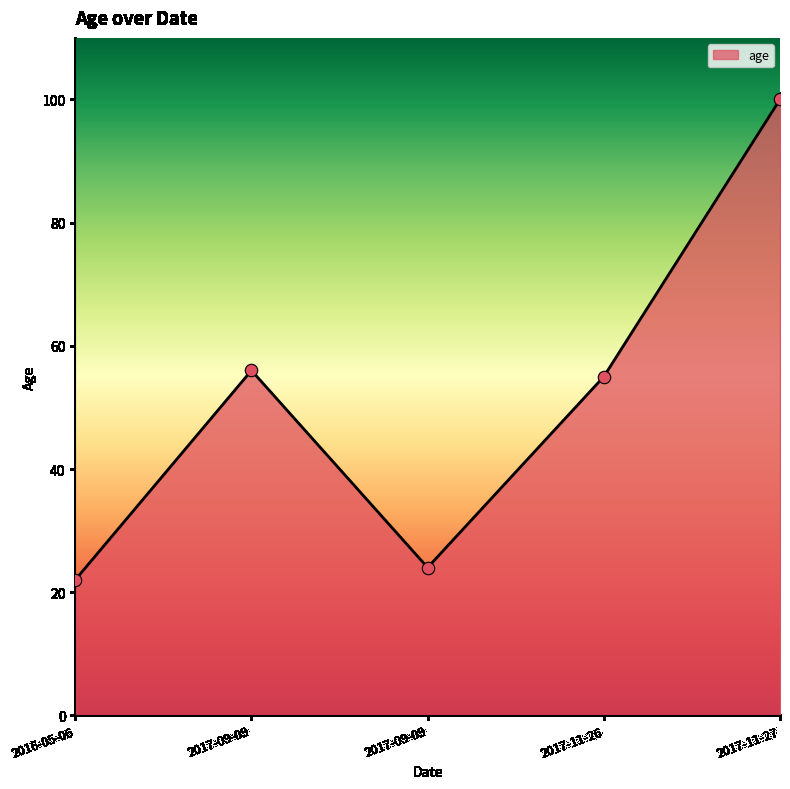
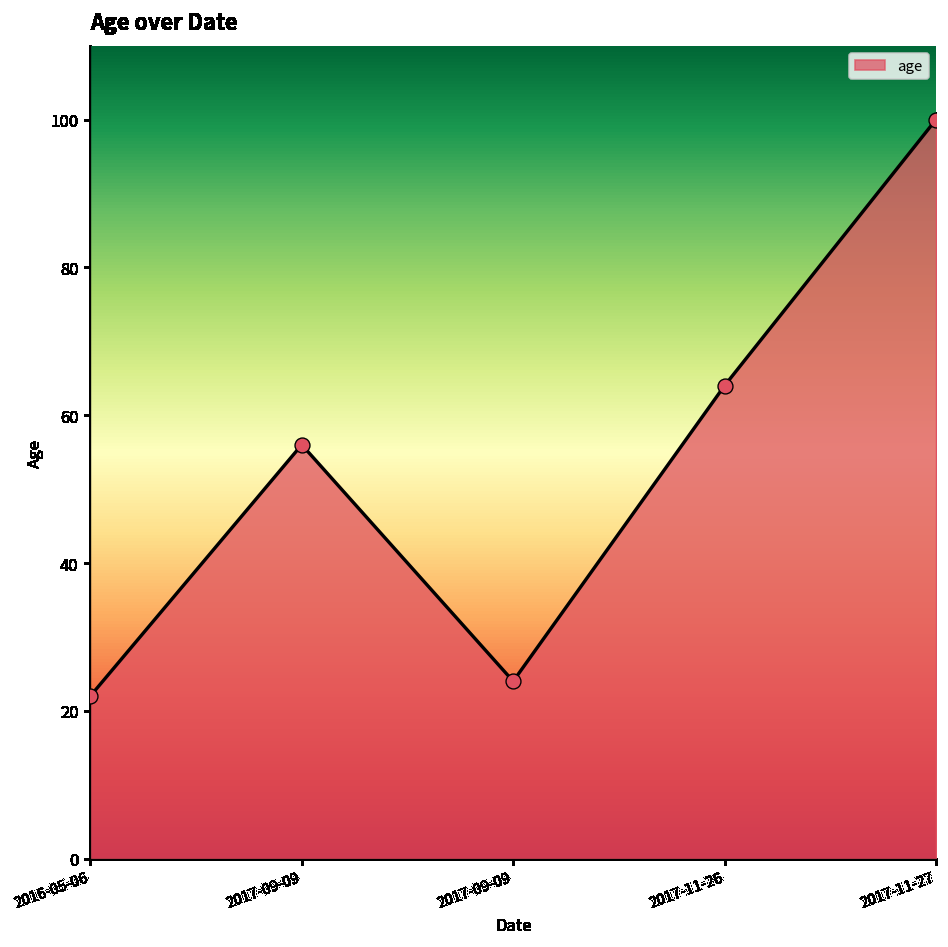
2017-11-26: 55 -> 64
